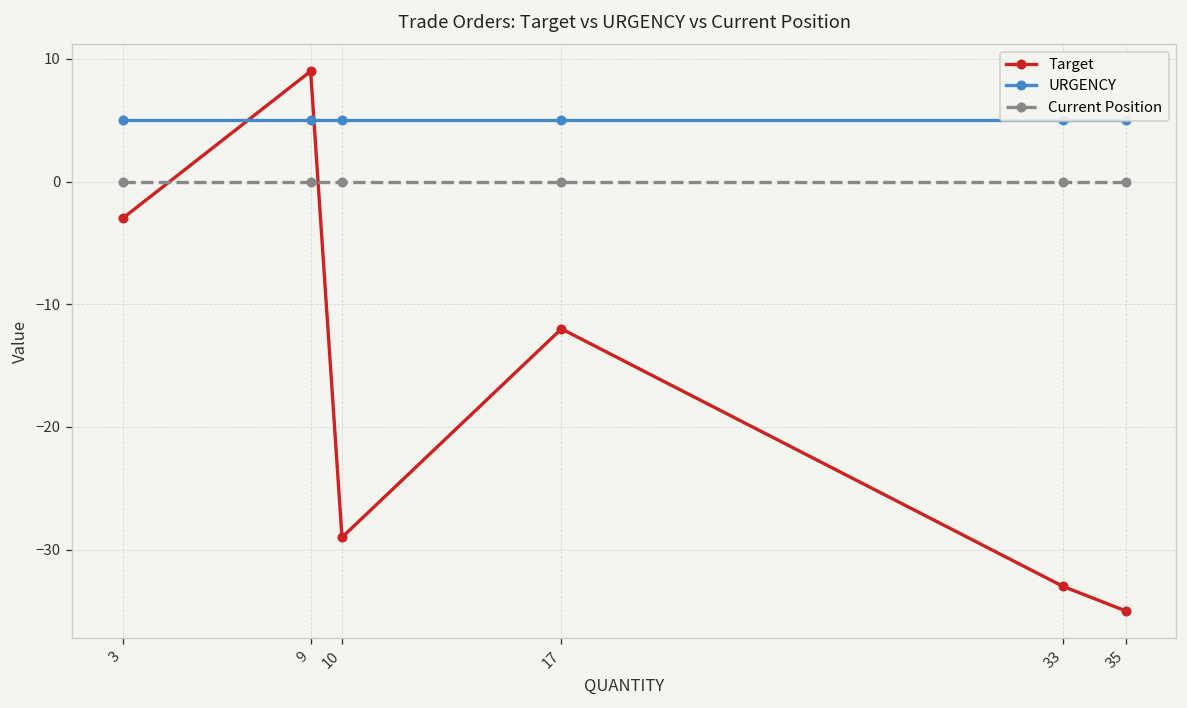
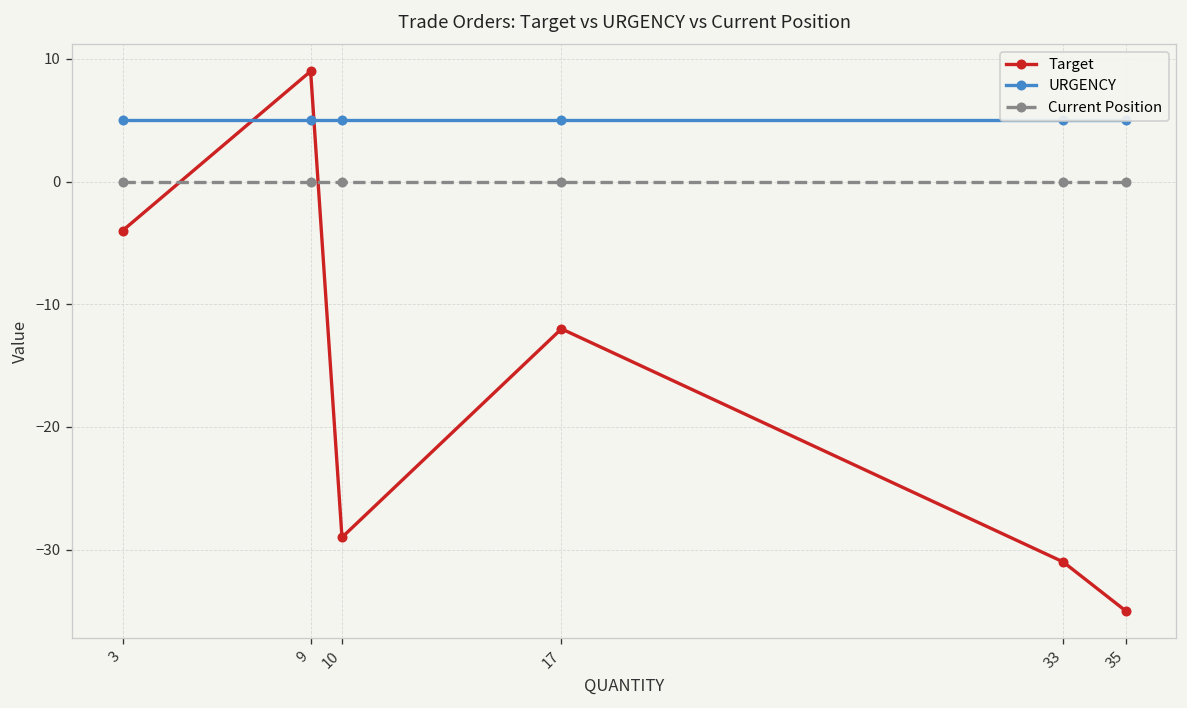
Target, 3: -3 -> -4
Target, 33: -33 -> -31
